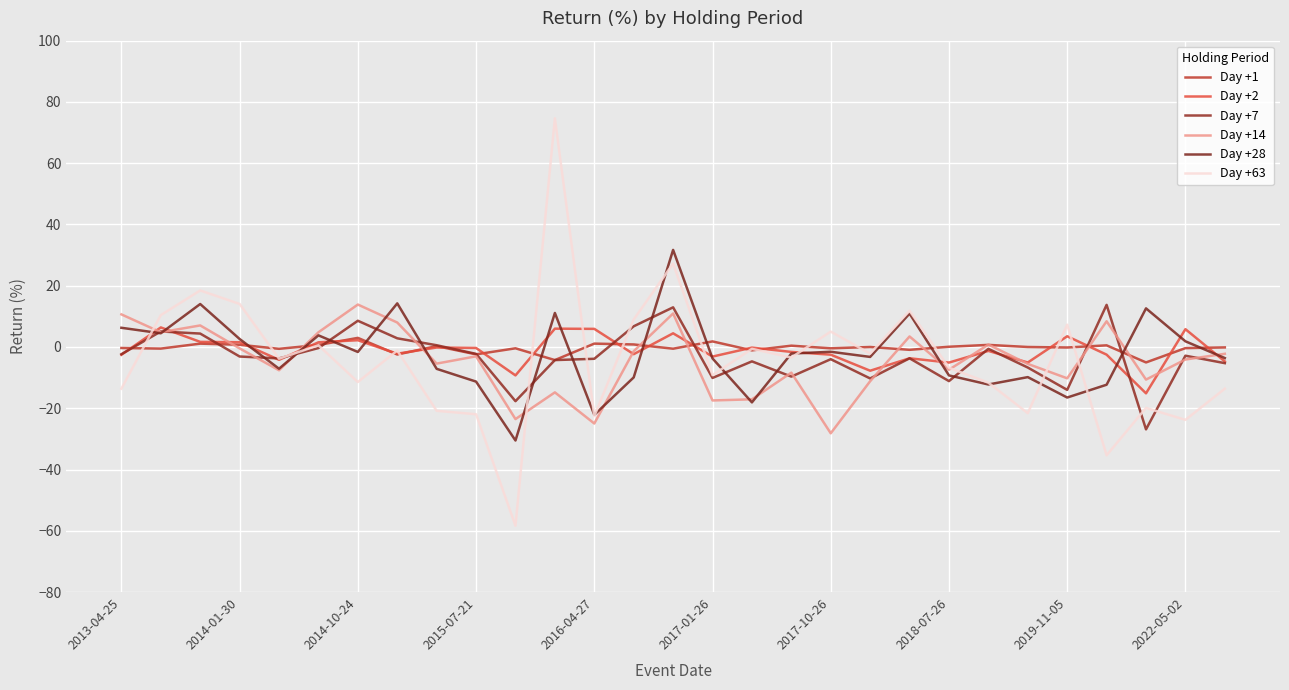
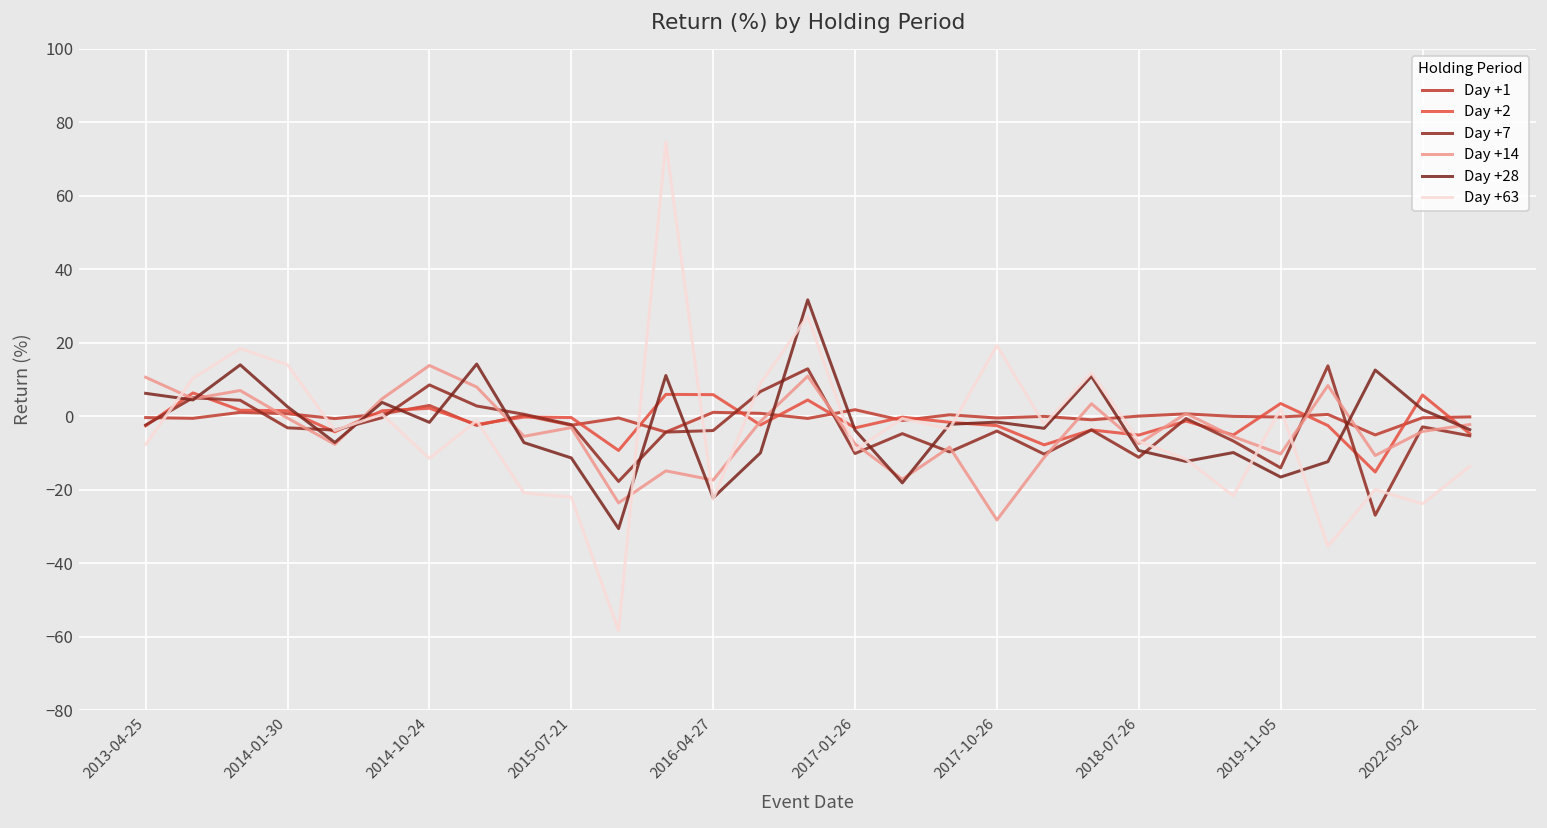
Day +63, 2013-04-25: -14 -> -8
Day +14, 2016-04-27: -25 -> -17
Day +14, 2017-01-26: -17 -> -7
Day +63, 2017-10-26: 5 -> 19
Day +63, 2019-11-05: 7 -> 2
